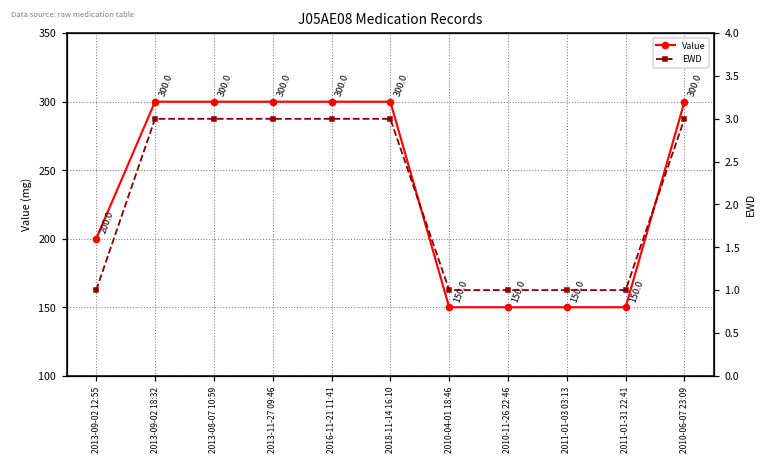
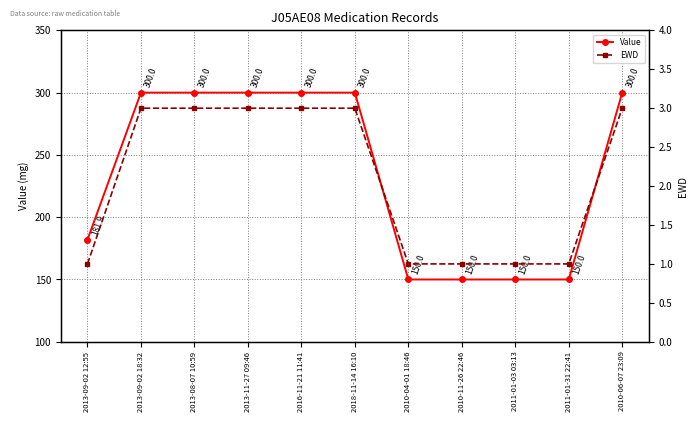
Value, 2013-09-02 12:55: 200.0 -> 181.9
